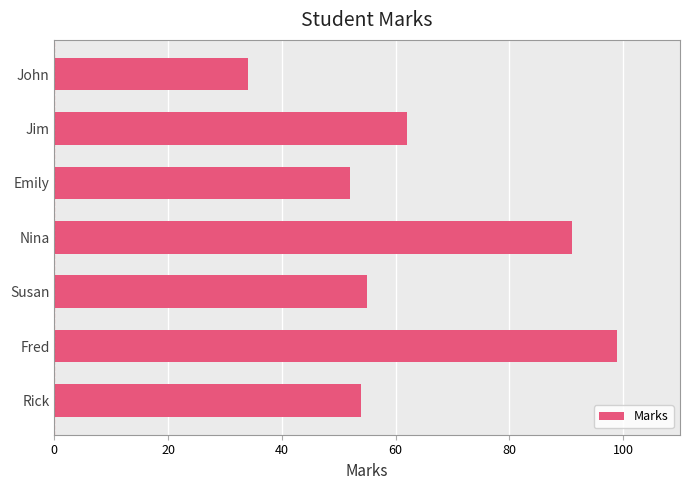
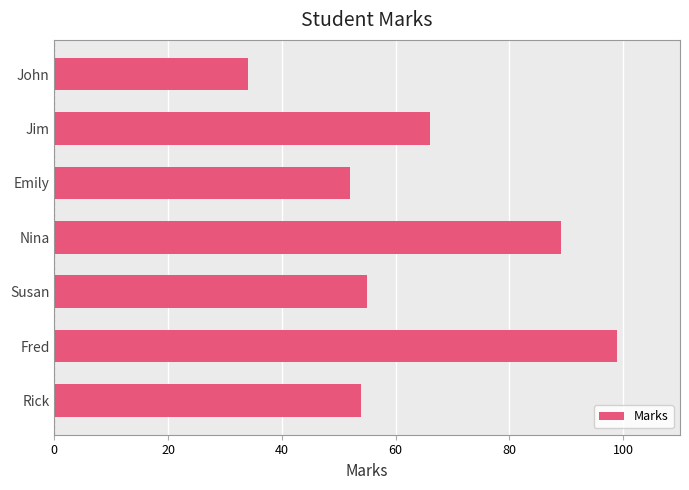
Jim: 62 -> 66
Nina: 91 -> 89
